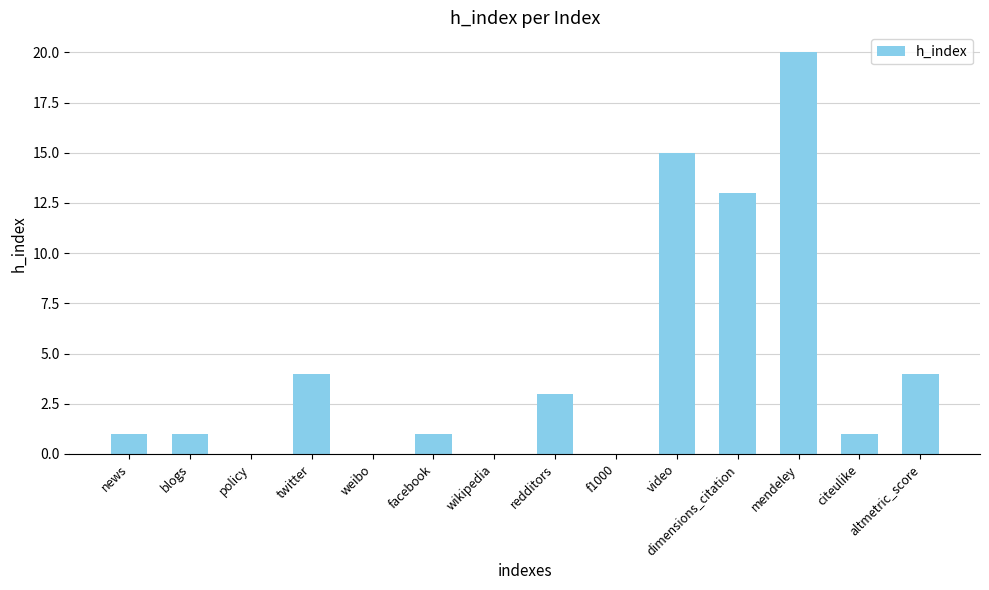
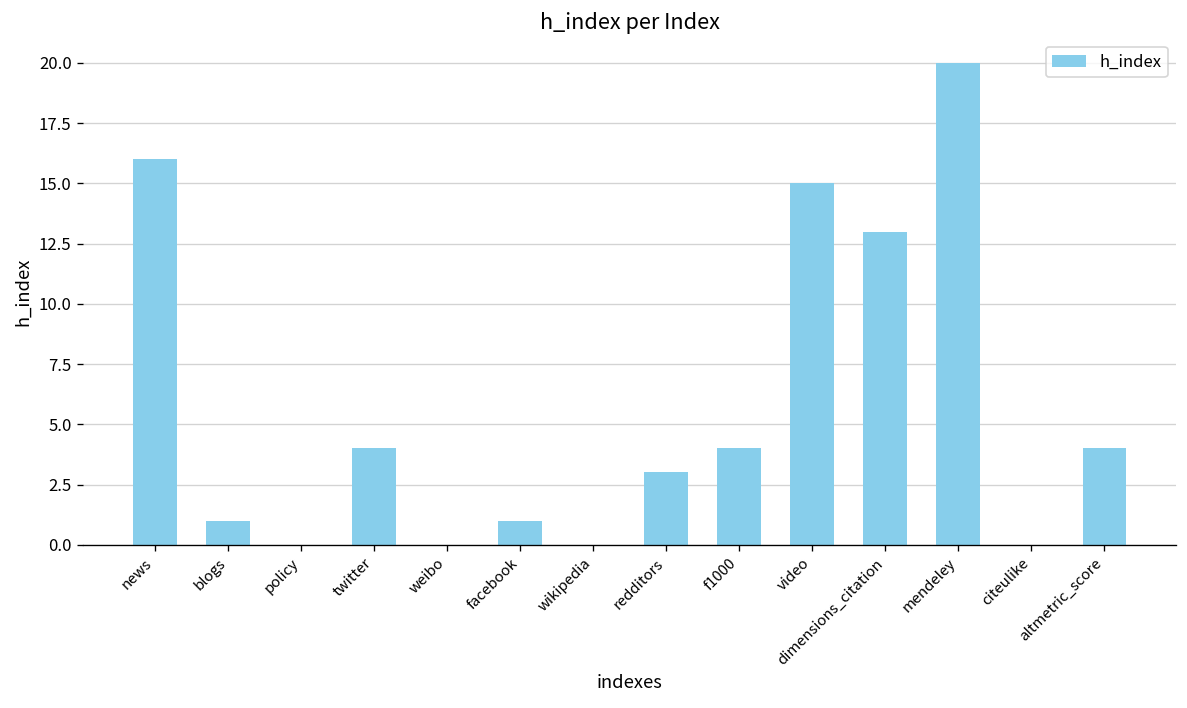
news: 1 -> 16
f1000: 0 -> 4
citeulike: 1 -> 0
